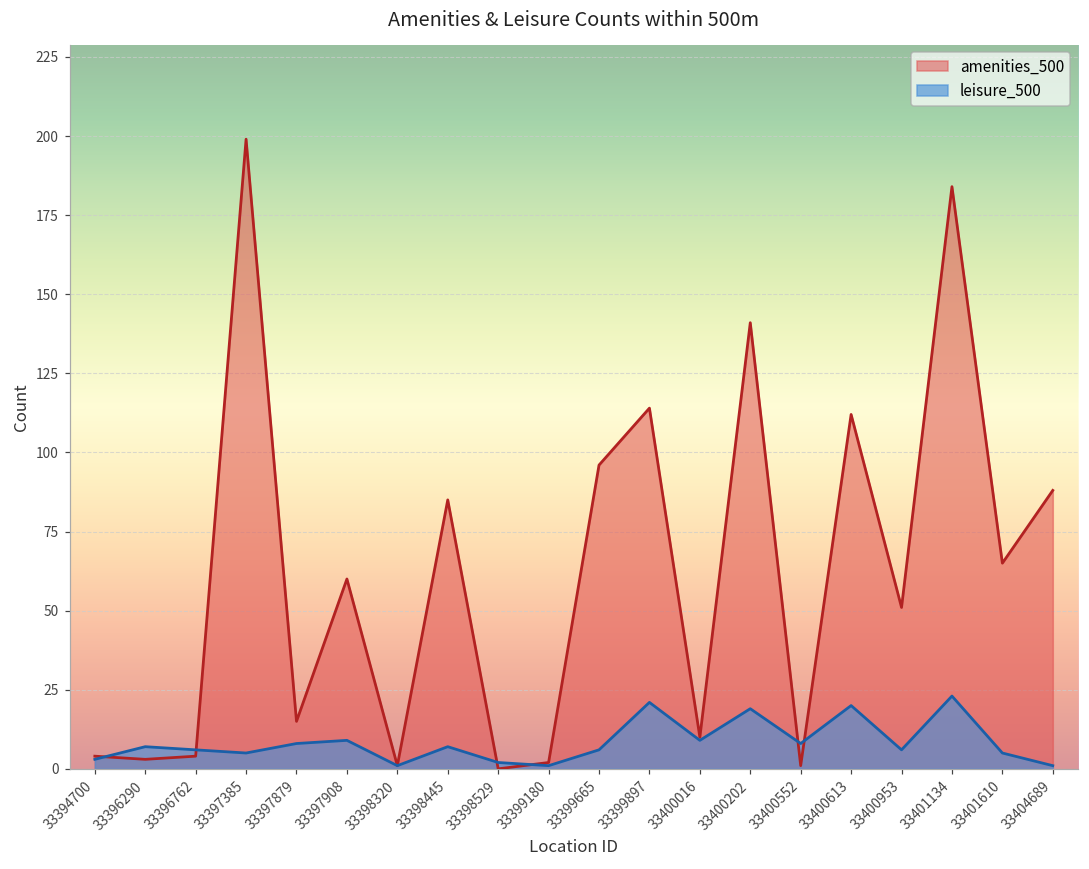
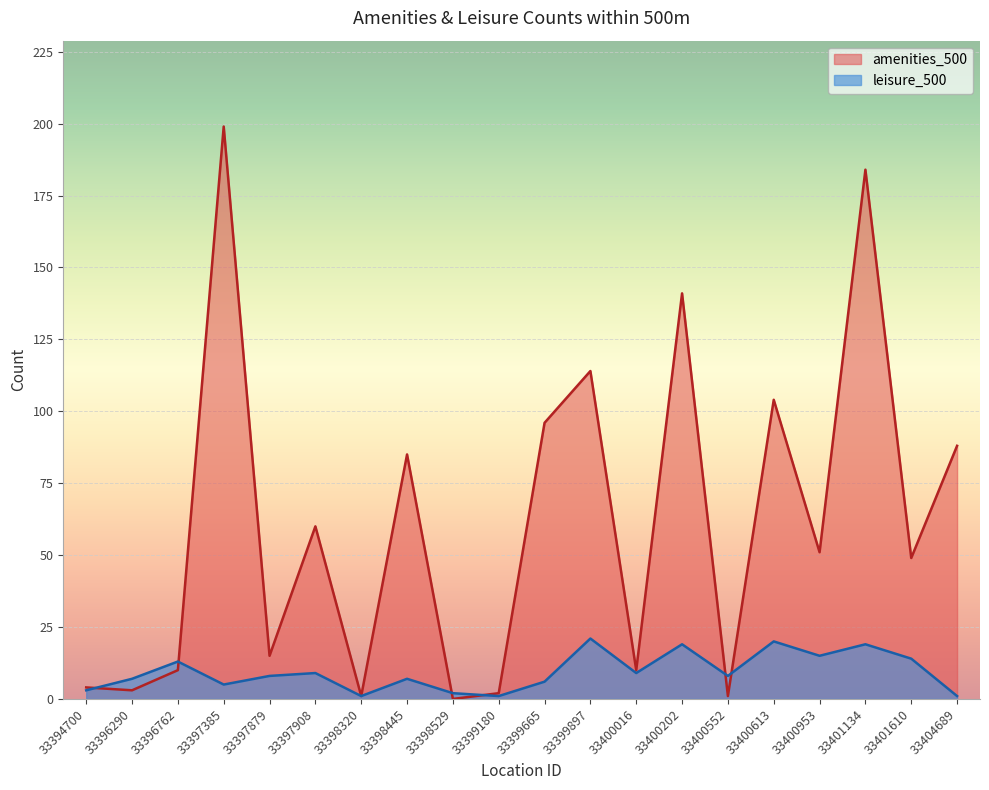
amenities_500, 33396762: 4 -> 10
leisure_500, 33396762: 6 -> 13
amenities_500, 33400613: 112 -> 104
leisure_500, 33400953: 6 -> 15
leisure_500, 33401134: 23 -> 19
amenities_500, 33401610: 65 -> 49
leisure_500, 33401610: 5 -> 14
